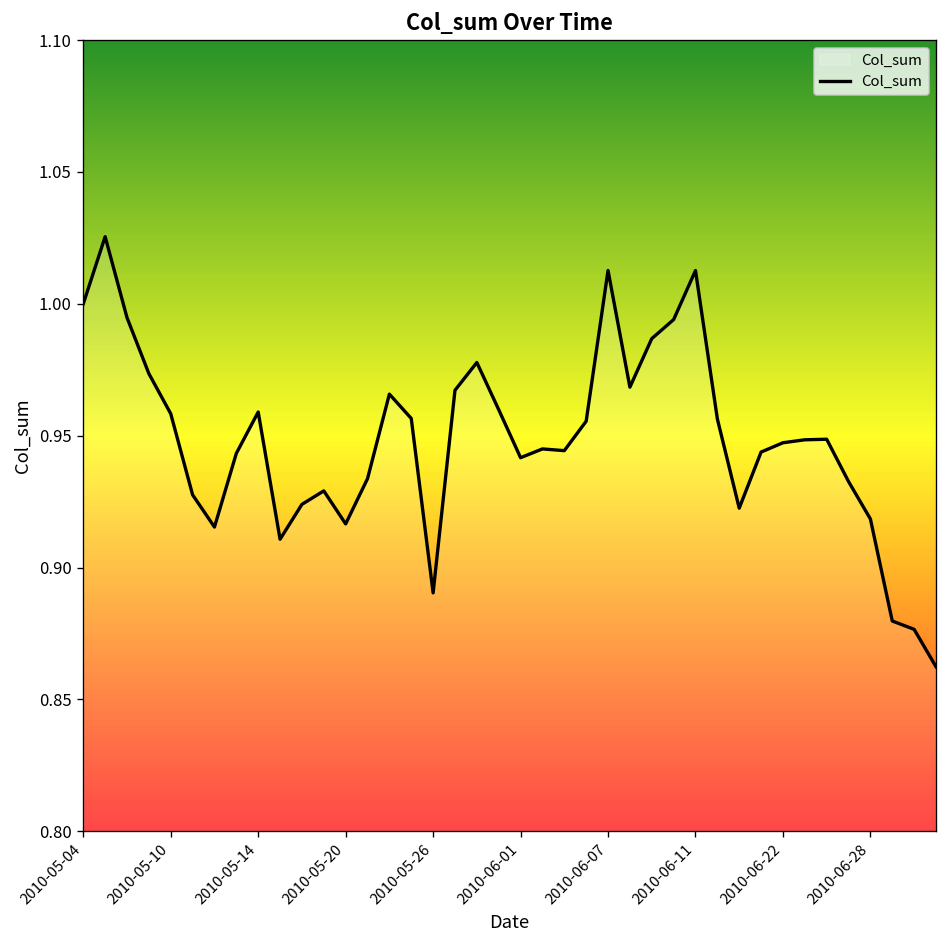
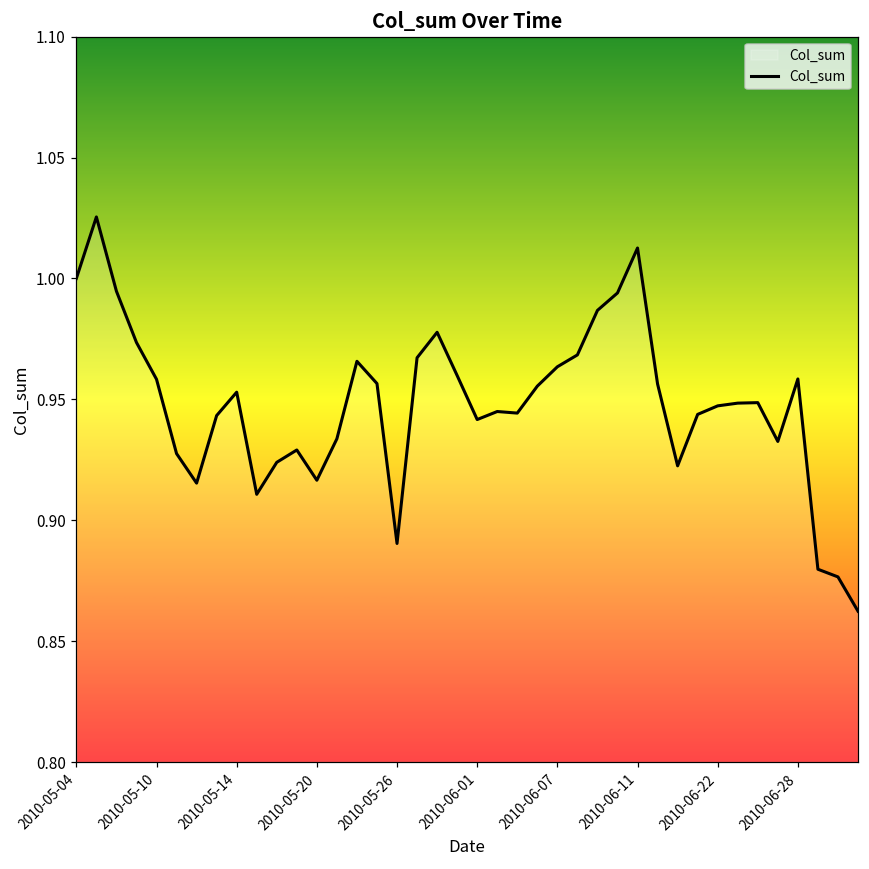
2010-05-14: 0.959 -> 0.953
2010-06-07: 1.013 -> 0.963
2010-06-28: 0.918 -> 0.958
